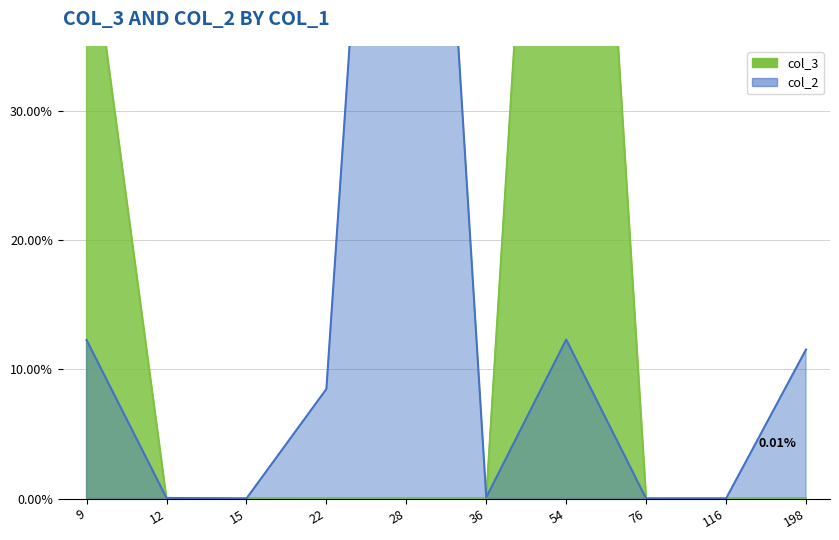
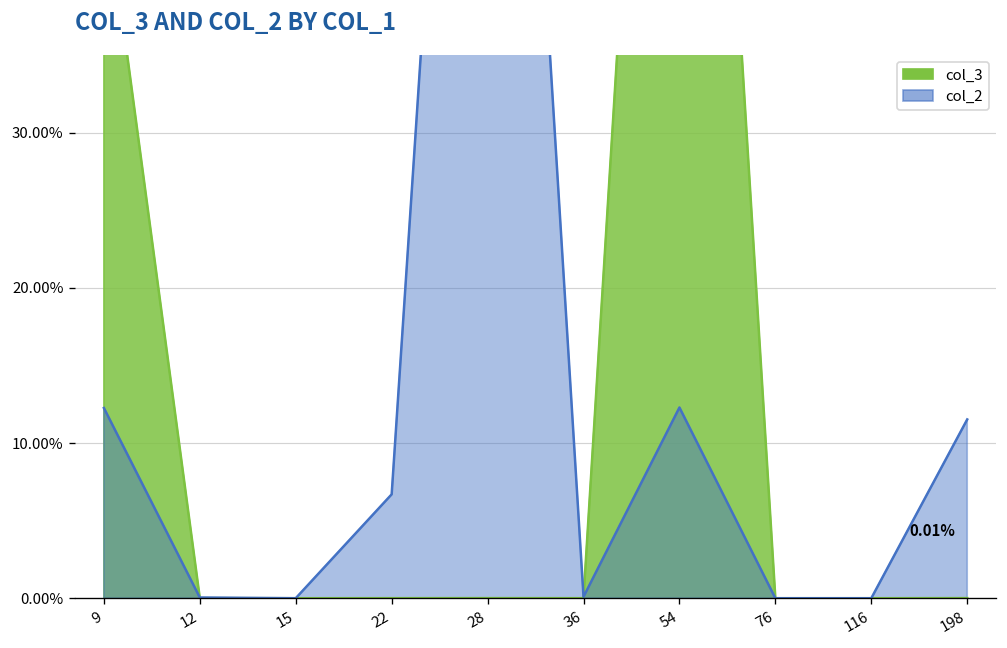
col_2, 22: 8.5% -> 6.7%
